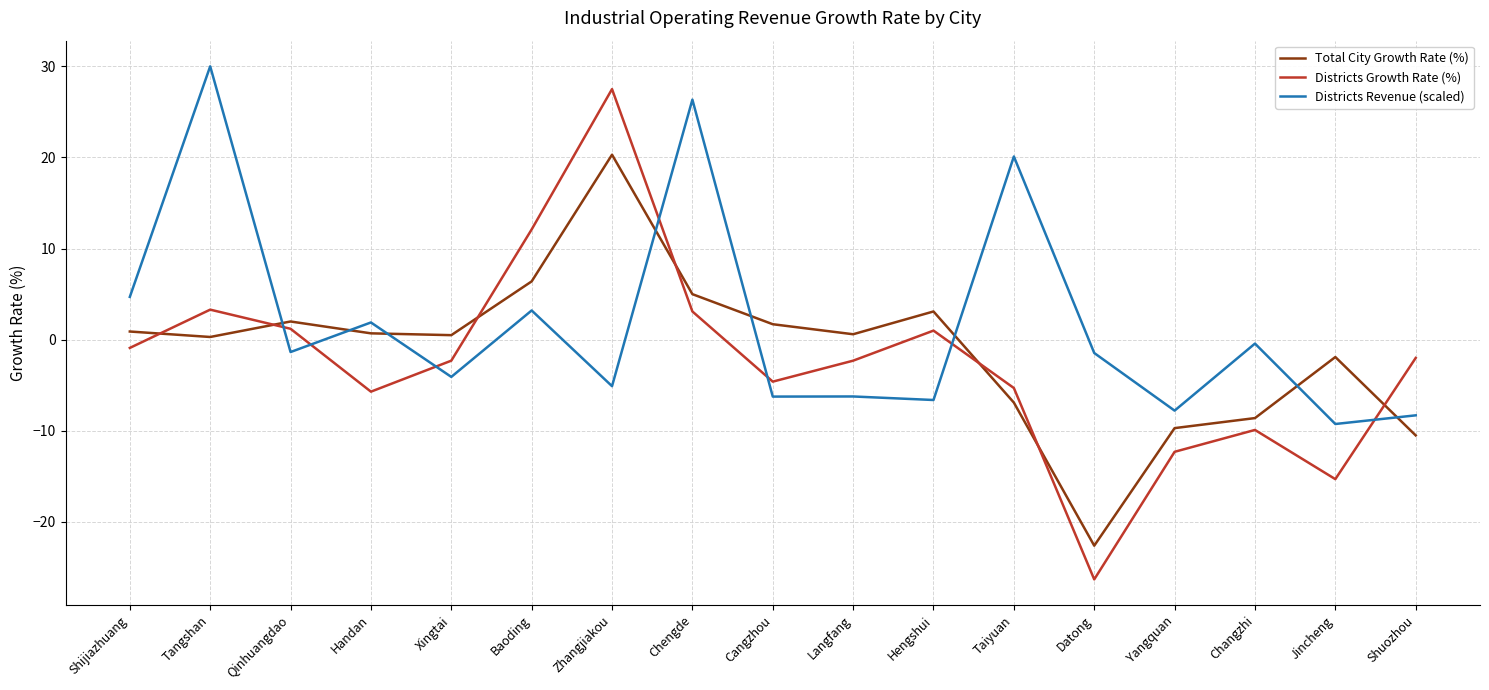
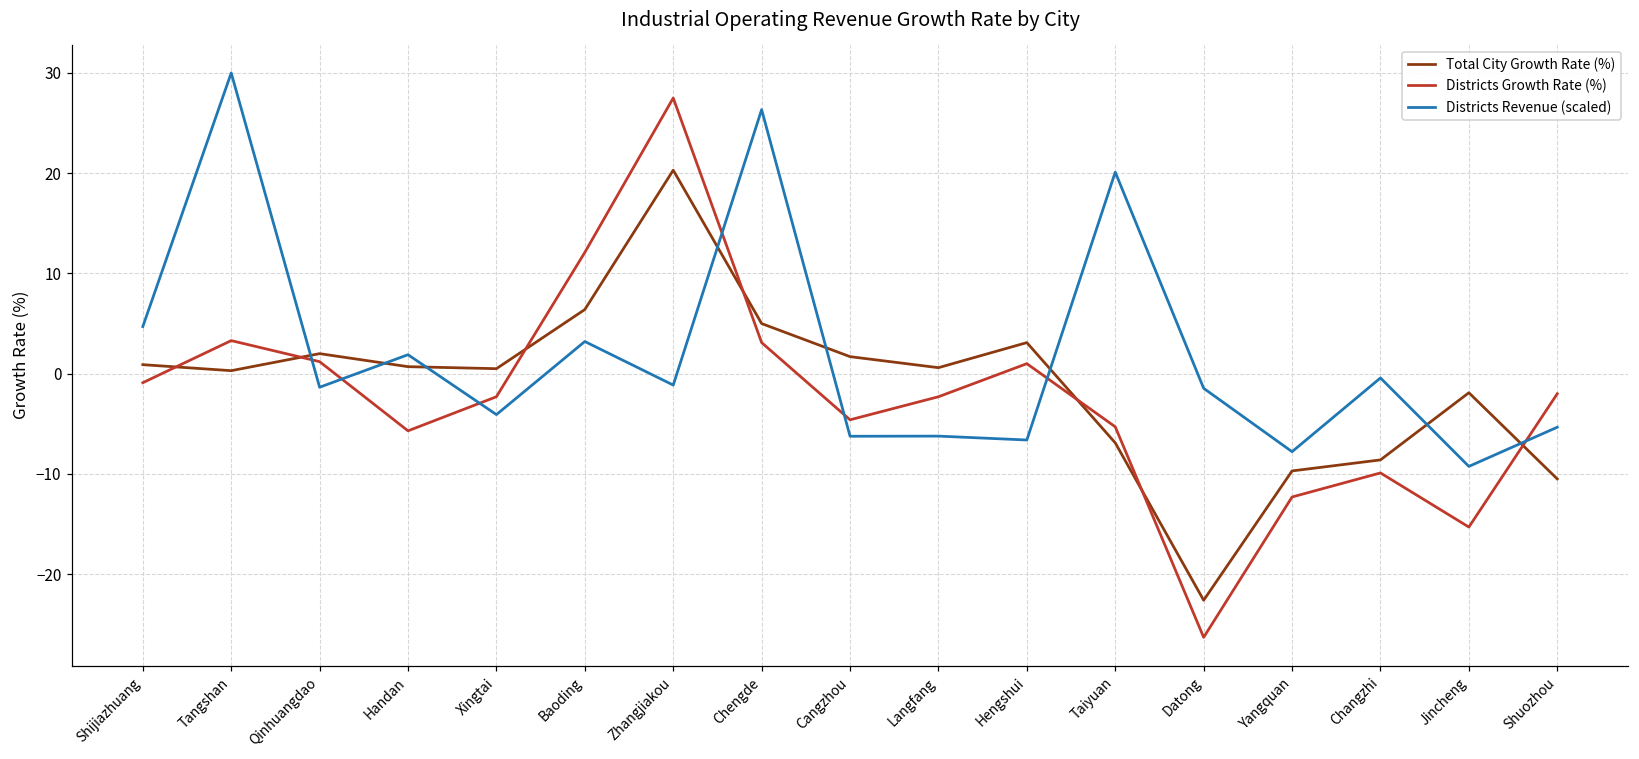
Districts Revenue (scaled), Zhangjiakou: -5 -> -1
Districts Revenue (scaled), Shuozhou: -8 -> -5
